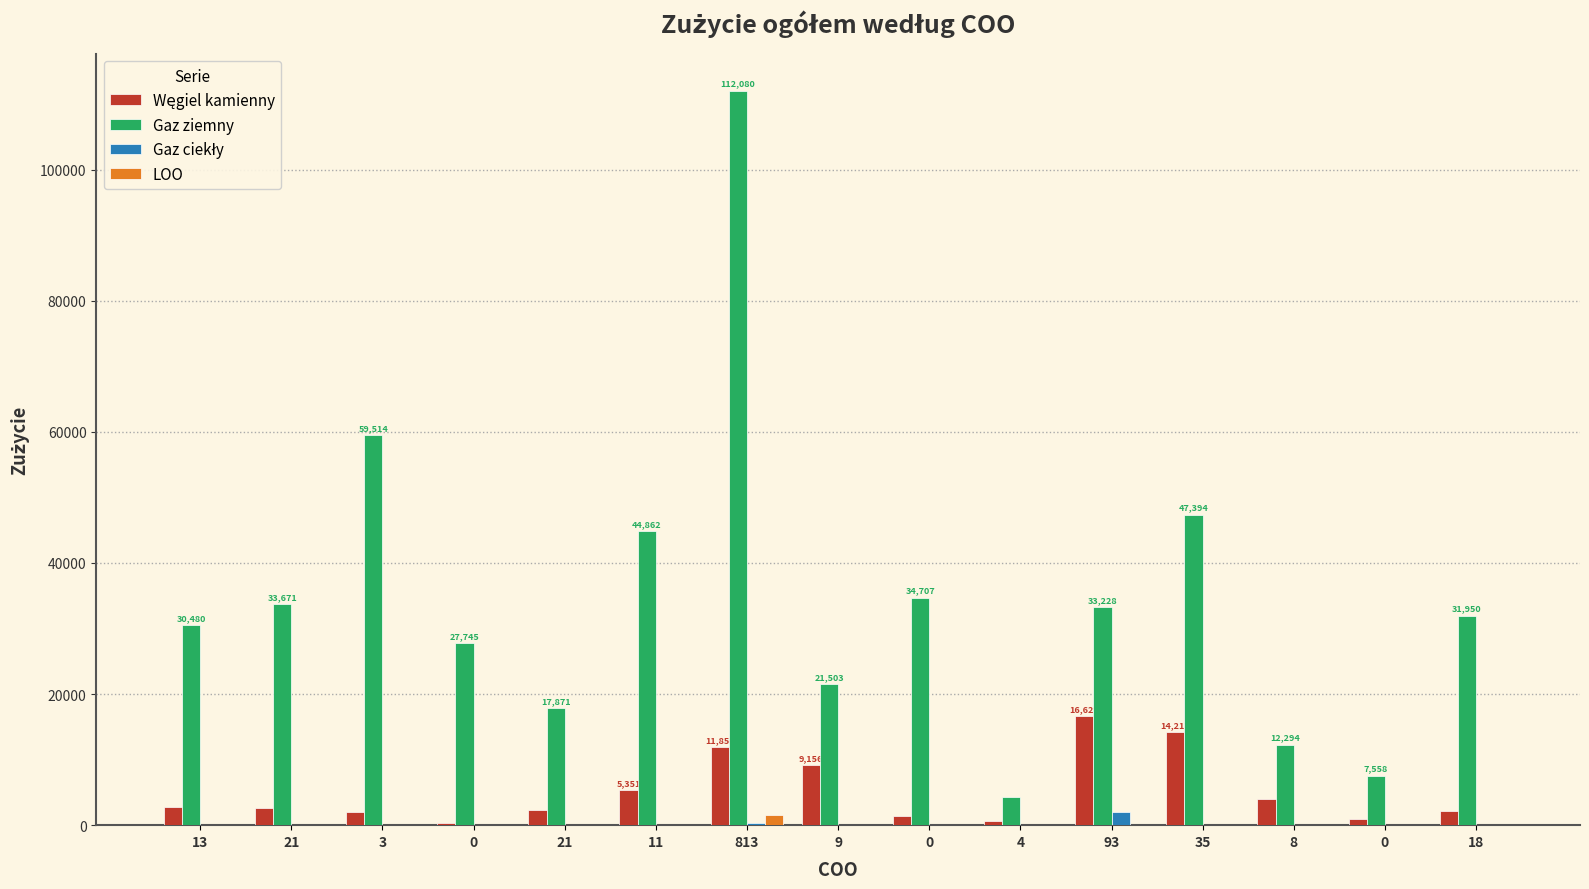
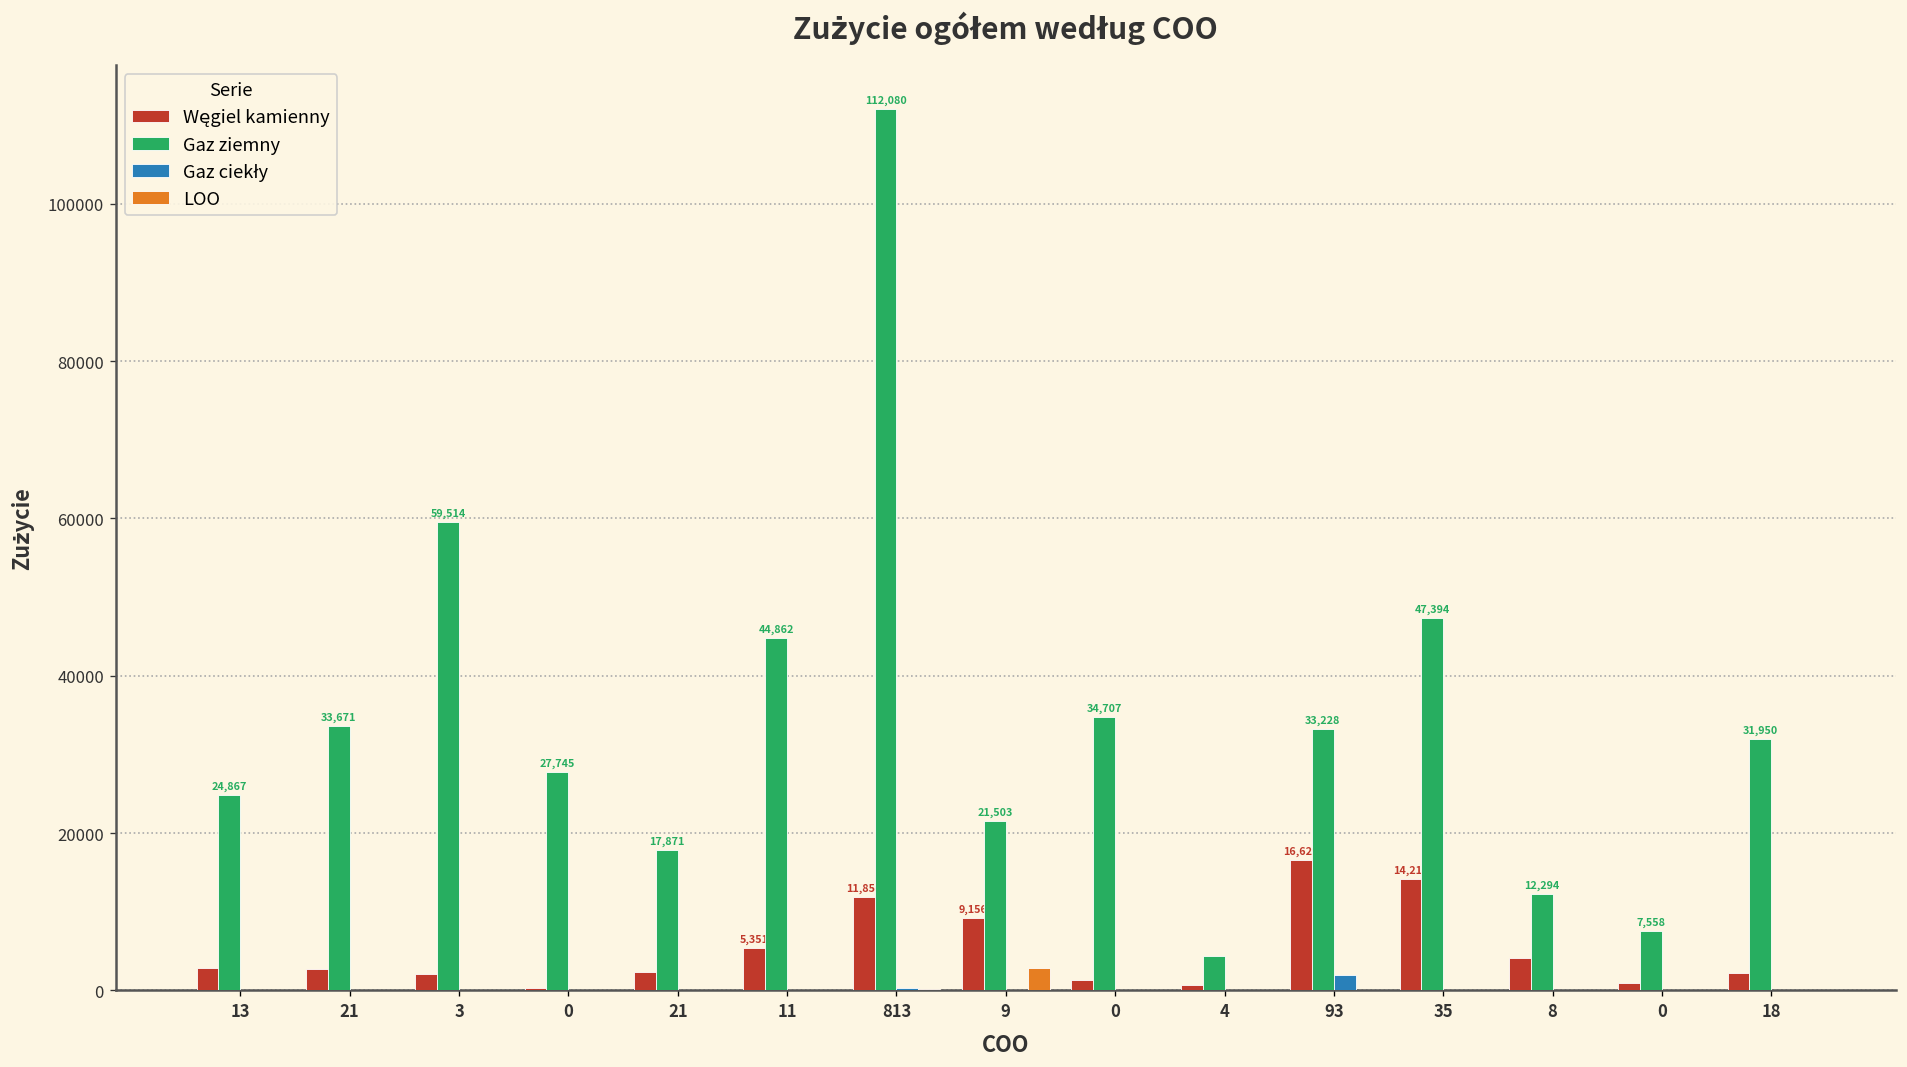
Gaz ziemny, 13: 30,480 -> 24,867
LOO, 813: 2000 -> 0
LOO, 9: 0 -> 3000
